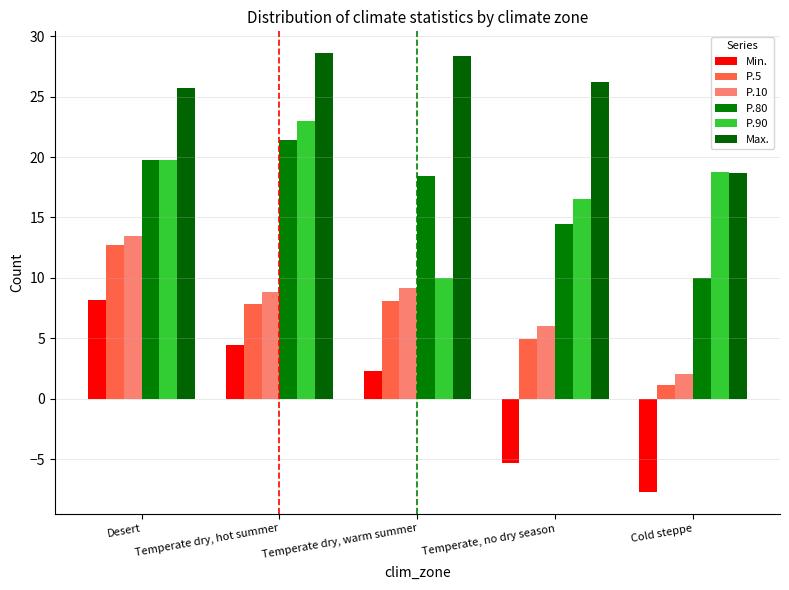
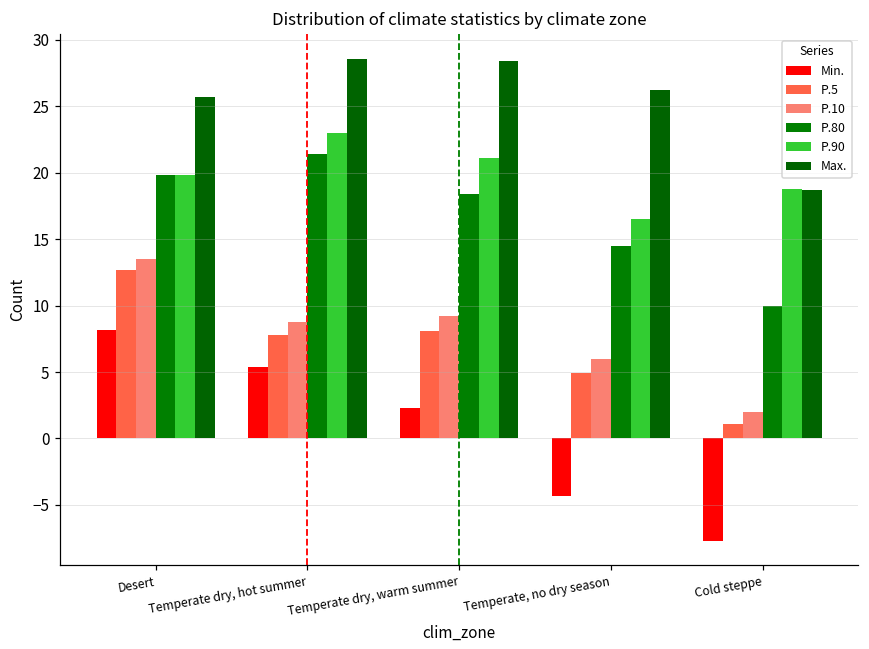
Min., Temperate dry, hot summer: 4.4 -> 5.4
P.90, Temperate dry, warm summer: 10.0 -> 21.1
Min., Temperate, no dry season: -5.3 -> -4.3
